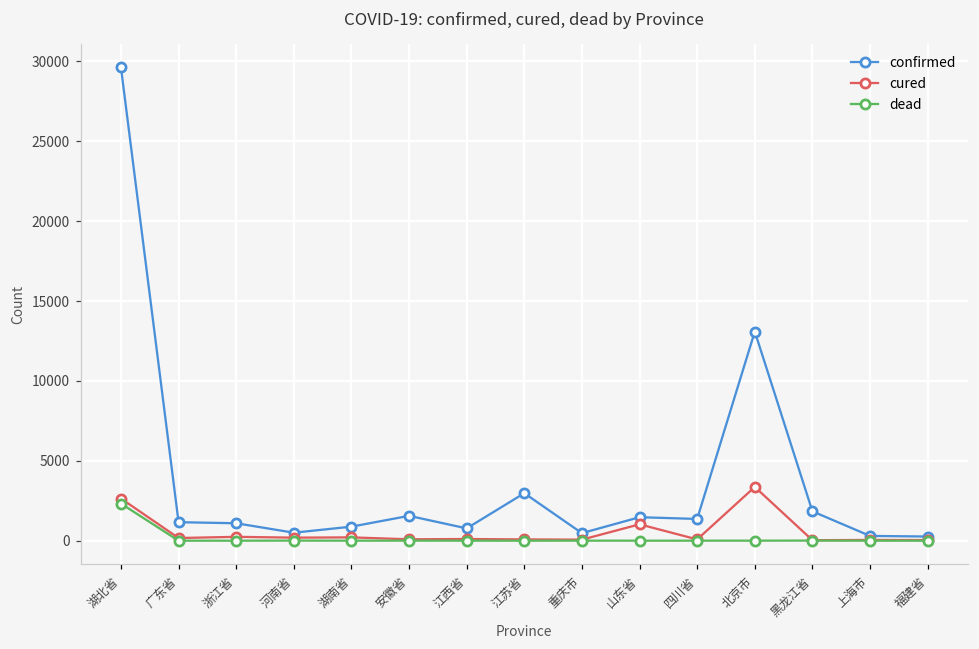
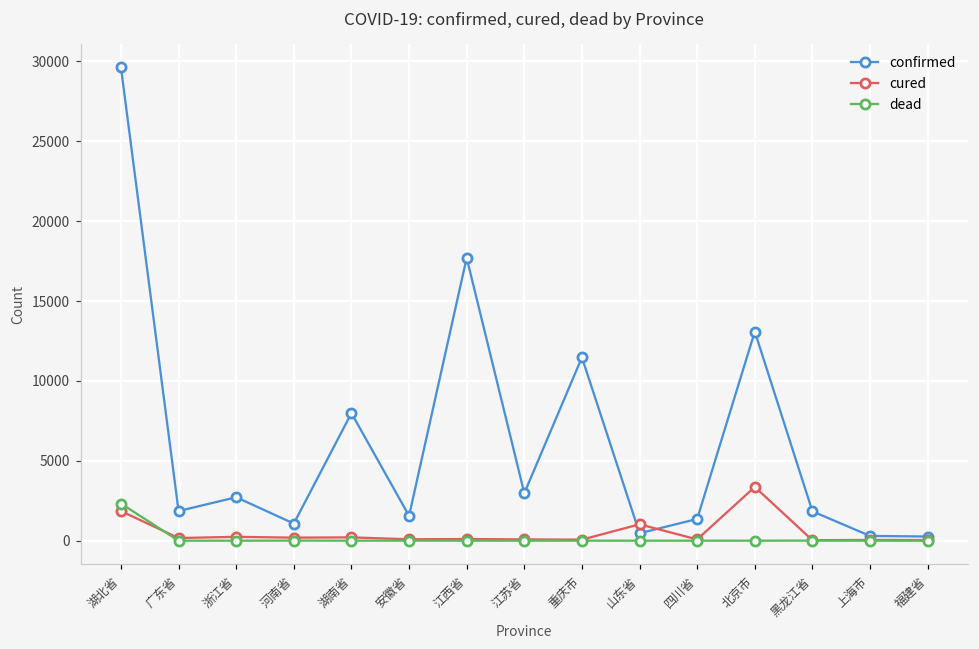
cured, 湖北省: 2600 -> 1900
confirmed, 广东省: 1200 -> 1900
confirmed, 浙江省: 1100 -> 2700
confirmed, 河南省: 500 -> 1100
confirmed, 湖南省: 900 -> 8000
confirmed, 江西省: 800 -> 17700
confirmed, 重庆市: 500 -> 11500
confirmed, 山东省: 1500 -> 500
